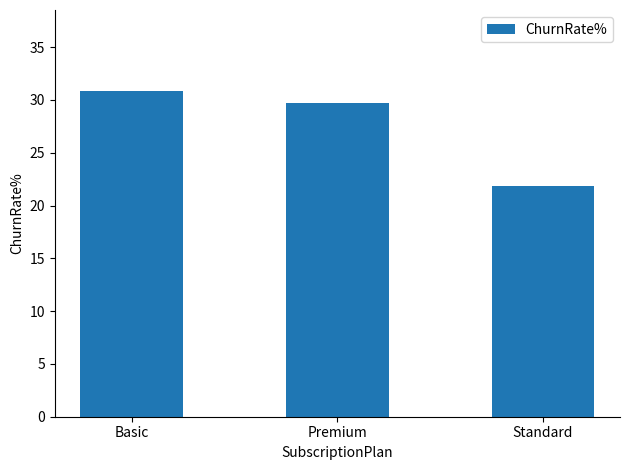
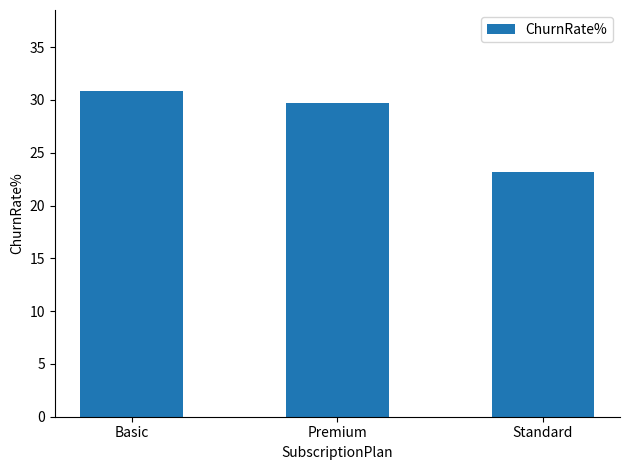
Standard: 21.8 -> 23.2
